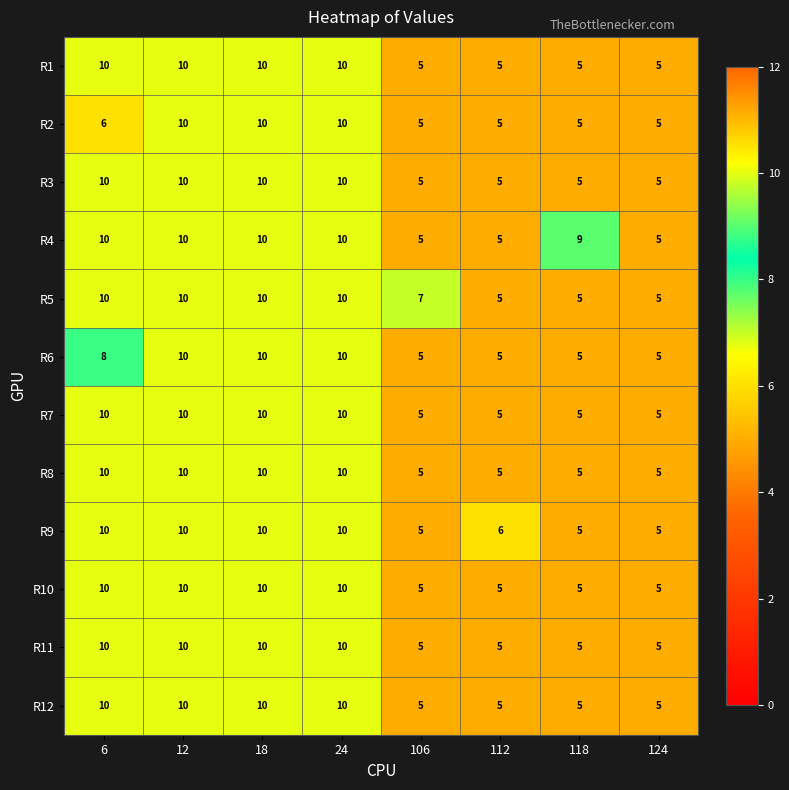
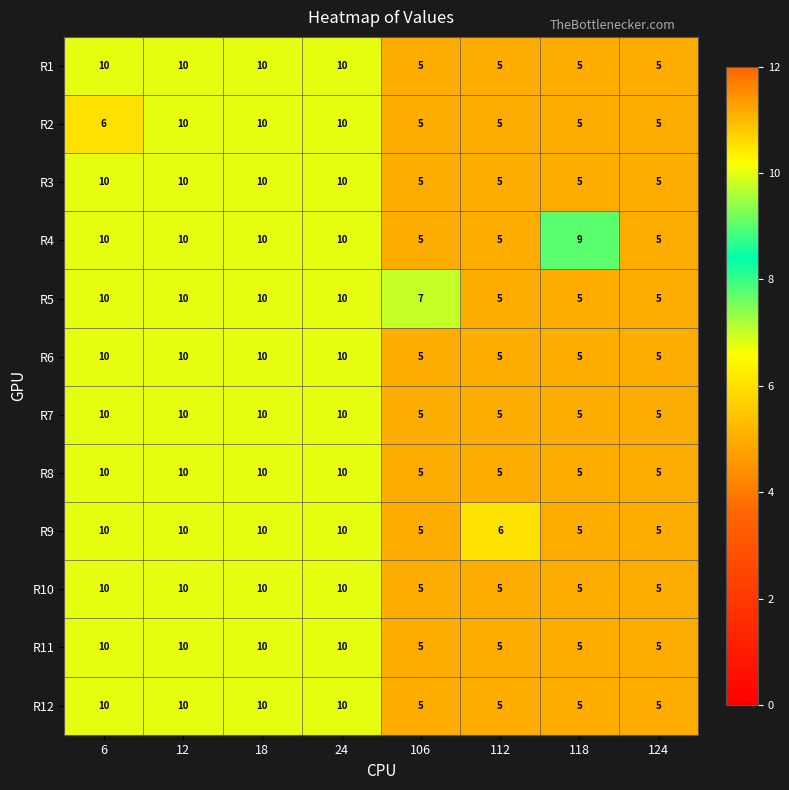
R6, 6: 8 -> 10
